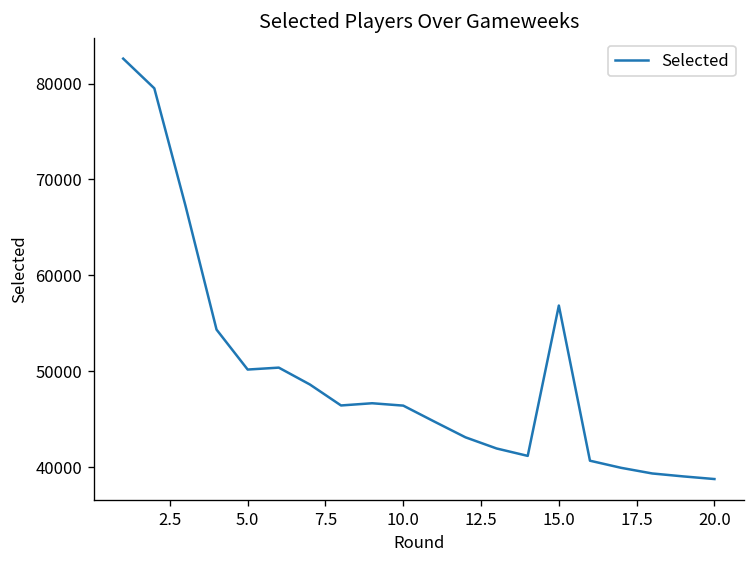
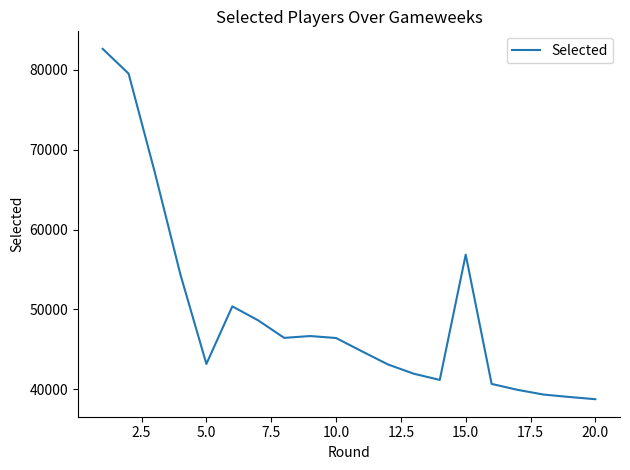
5.0: 50000 -> 43000
